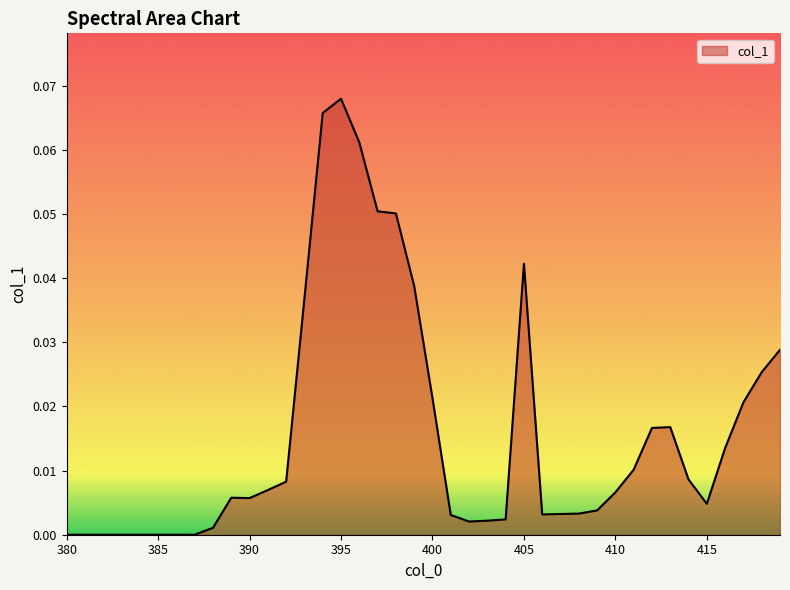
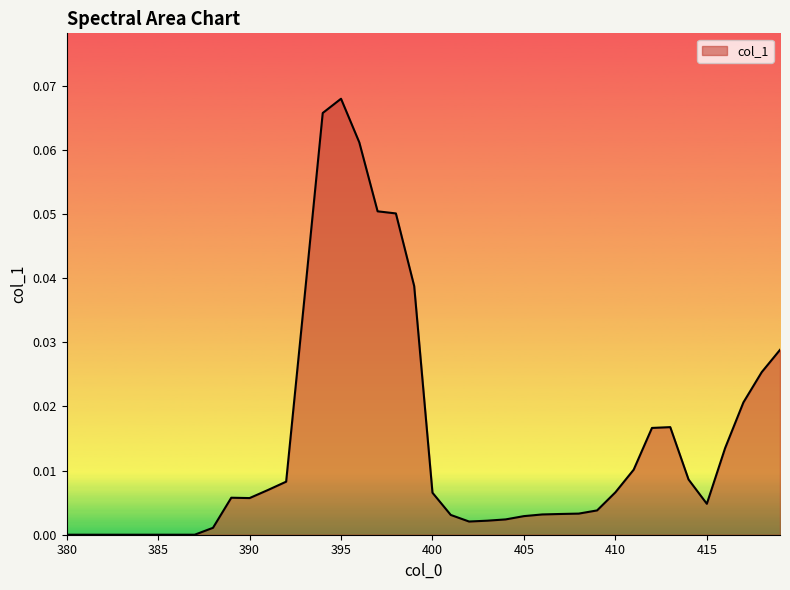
400: 0.021 -> 0.007
405: 0.042 -> 0.003
